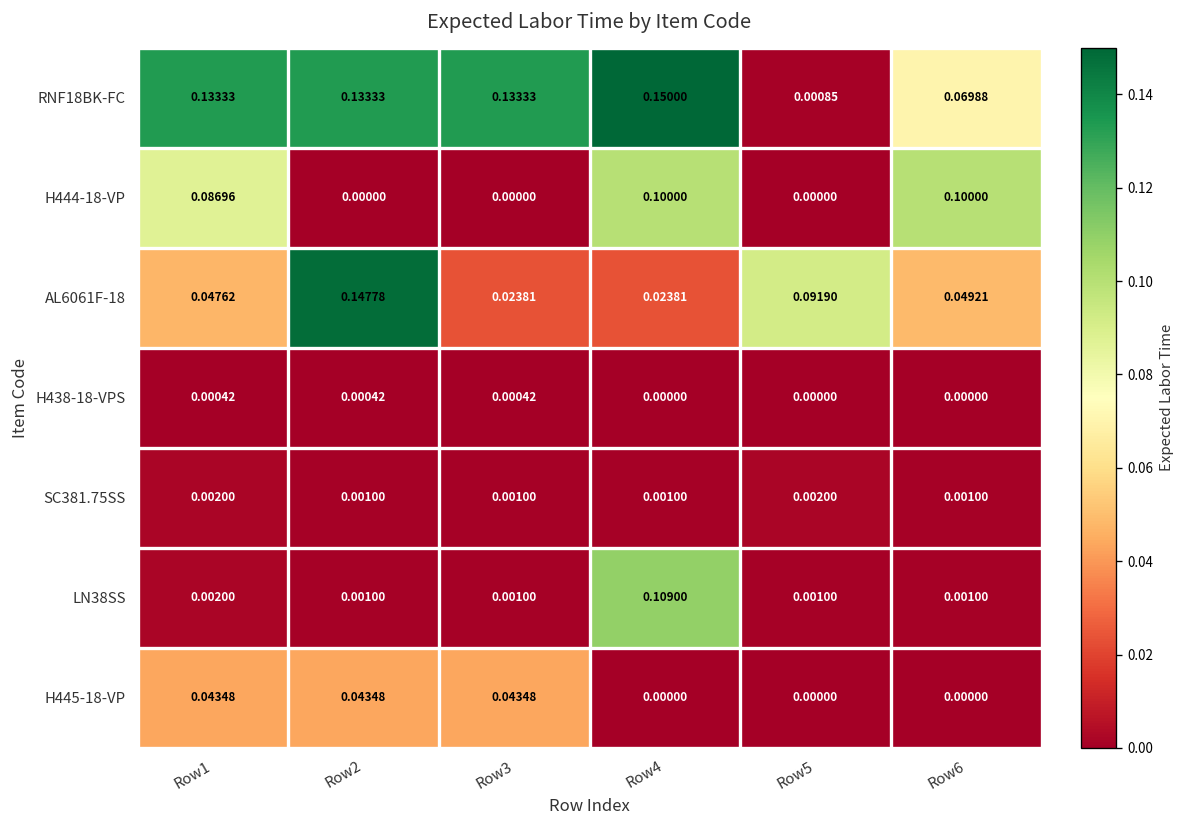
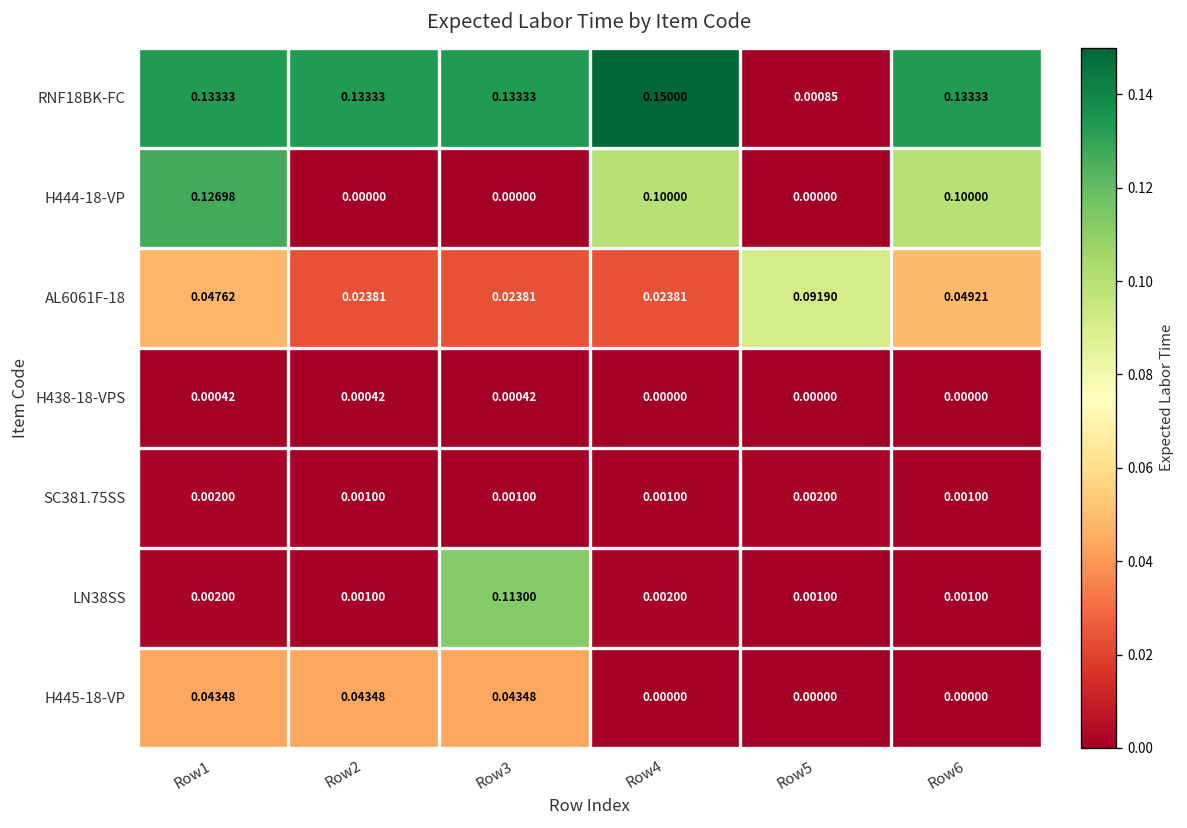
RNF18BK-FC, Row6: 0.06988 -> 0.13333
H444-18-VP, Row1: 0.08696 -> 0.12698
AL6061F-18, Row2: 0.14778 -> 0.02381
LN38SS, Row3: 0.00100 -> 0.11300
LN38SS, Row4: 0.10900 -> 0.00200
